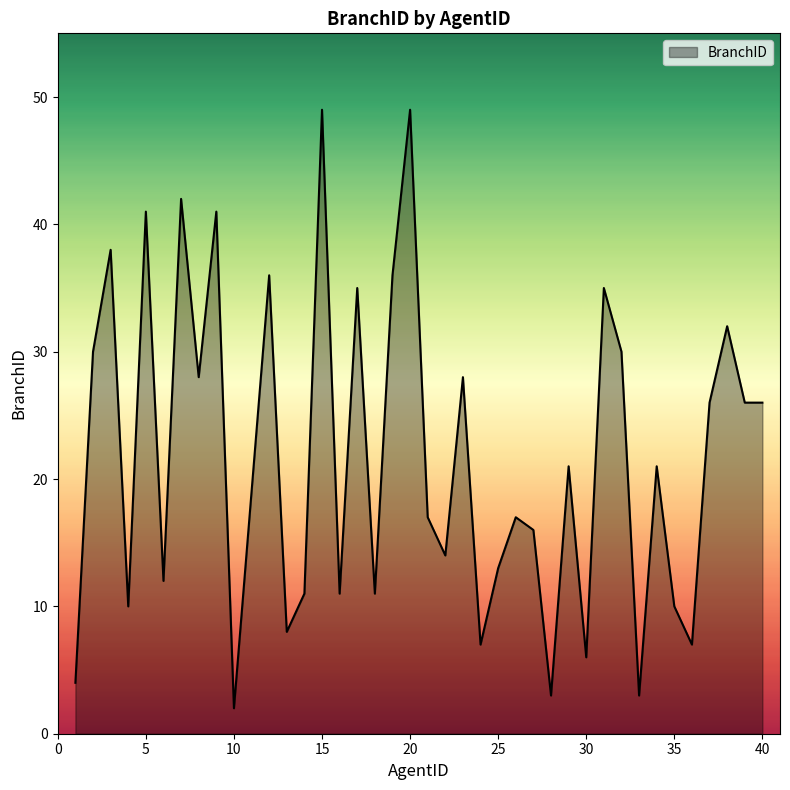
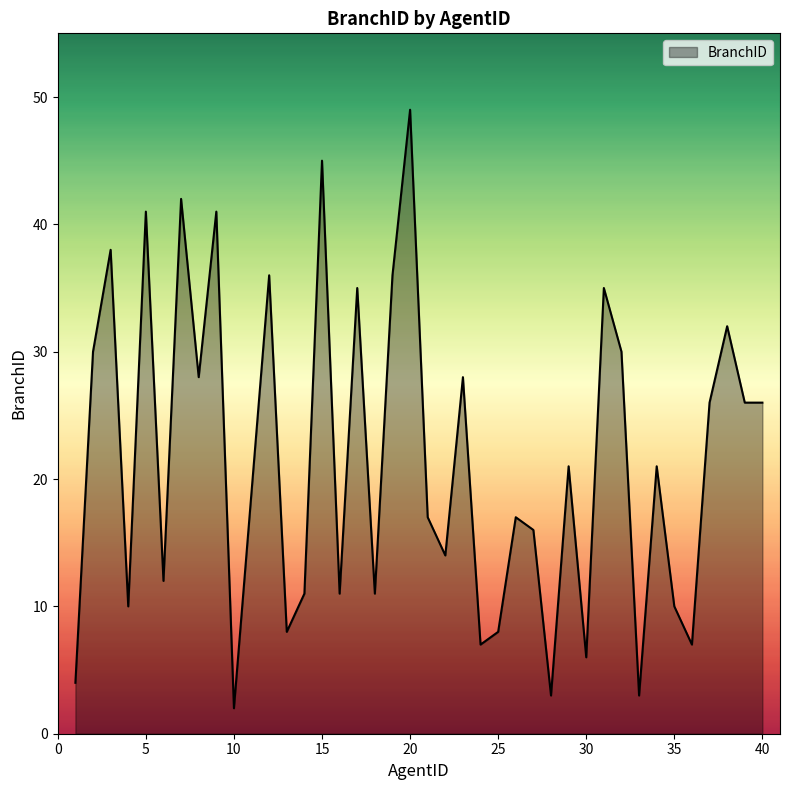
15: 49 -> 45
25: 13 -> 8
